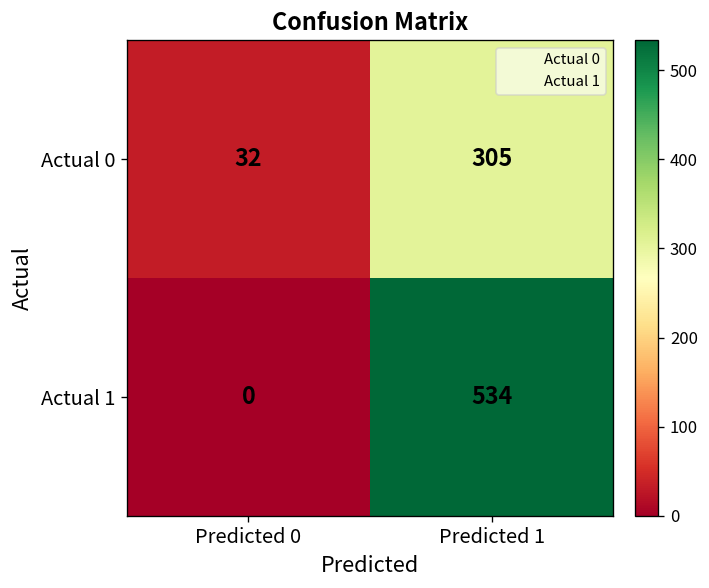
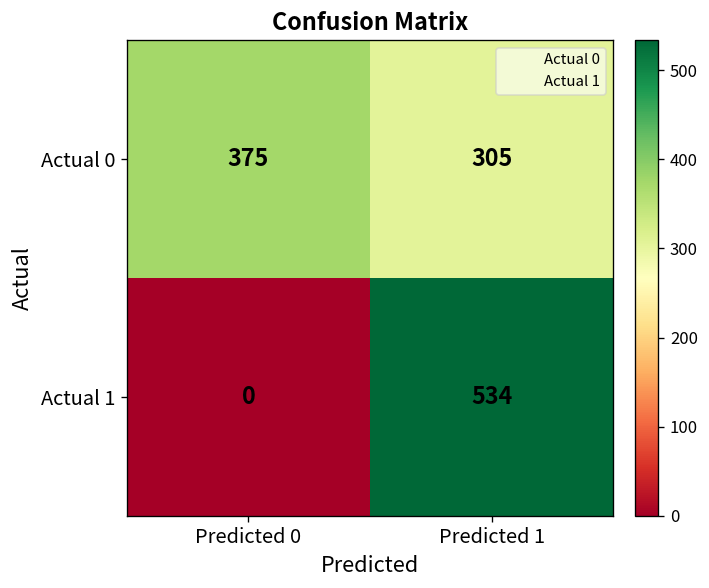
Actual 0, Predicted 0: 32 -> 375
